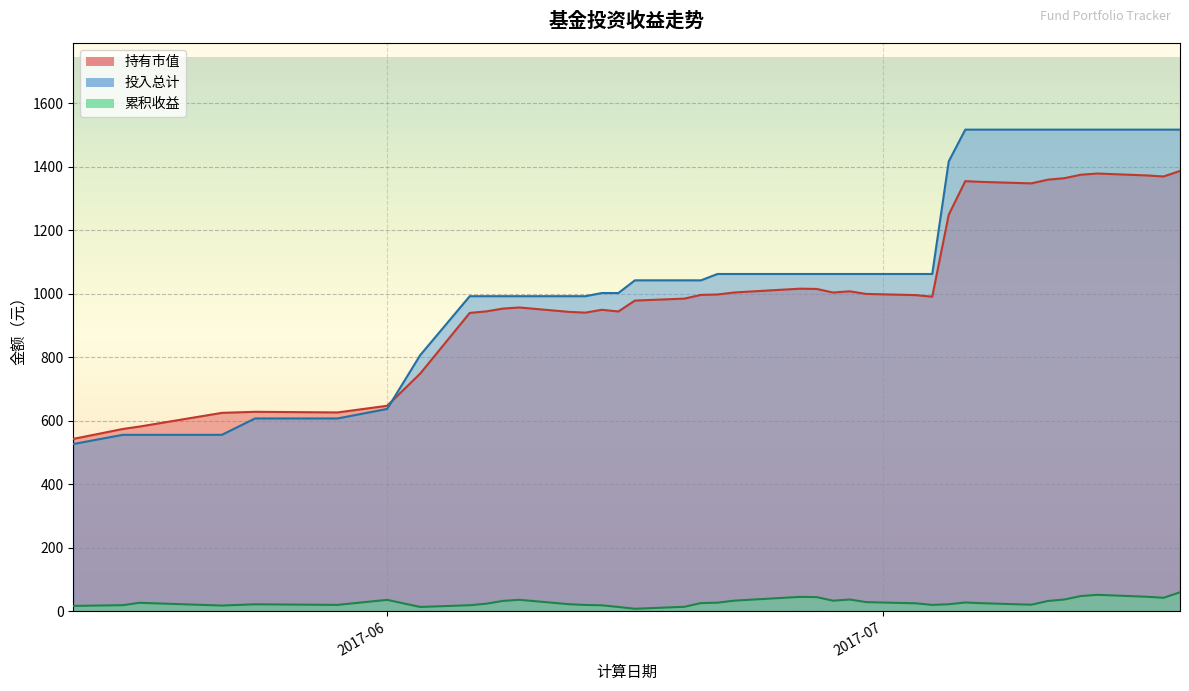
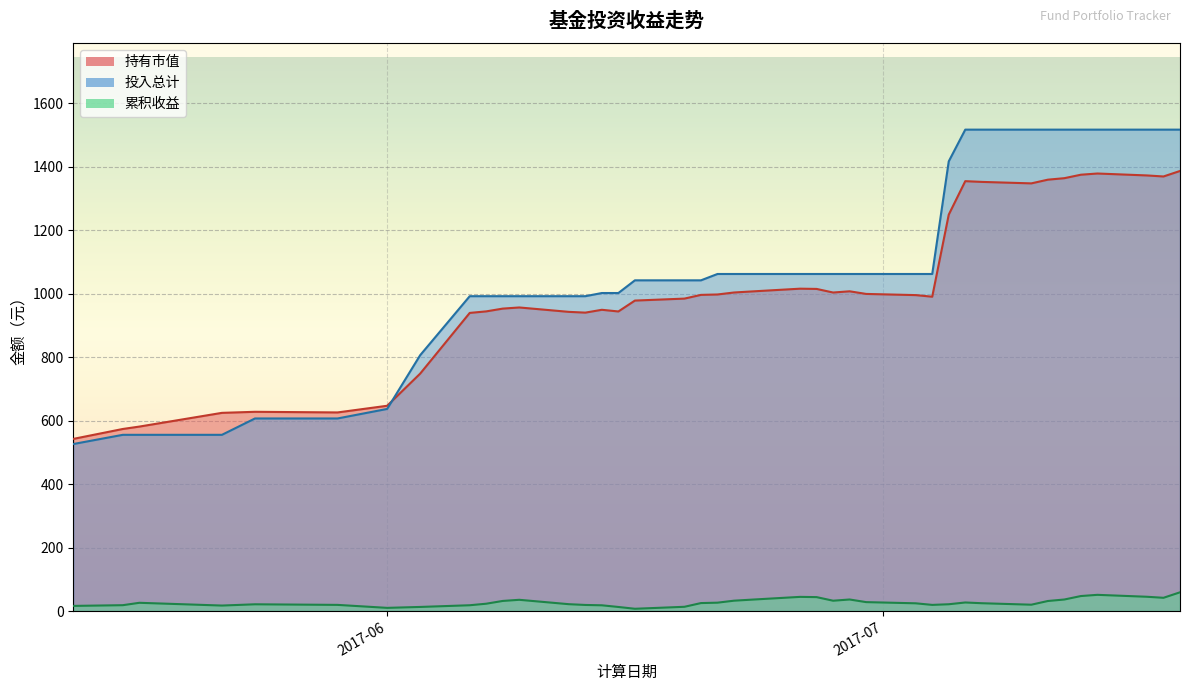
累积收益, 2017-06: 40 -> 10
